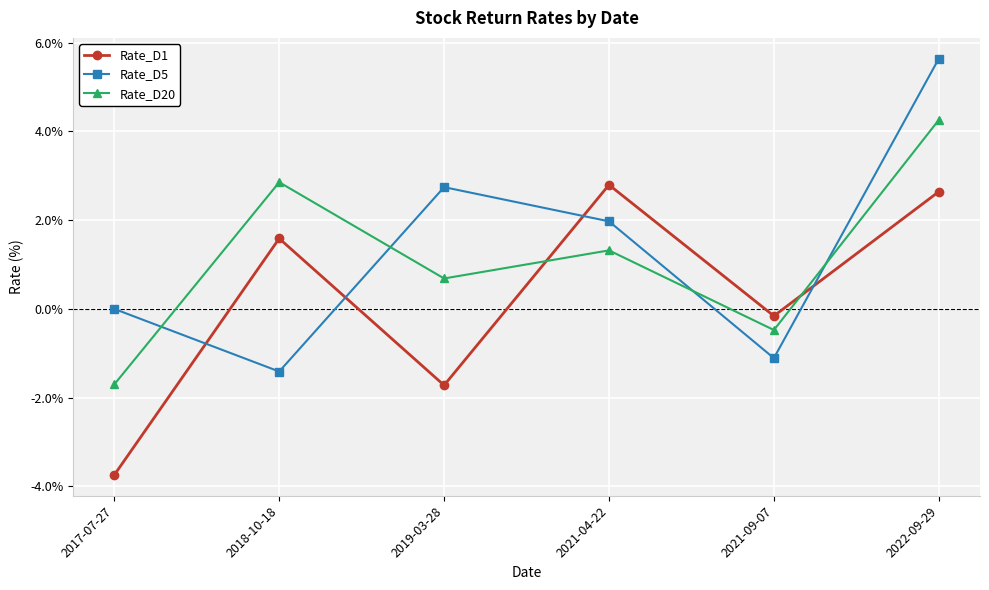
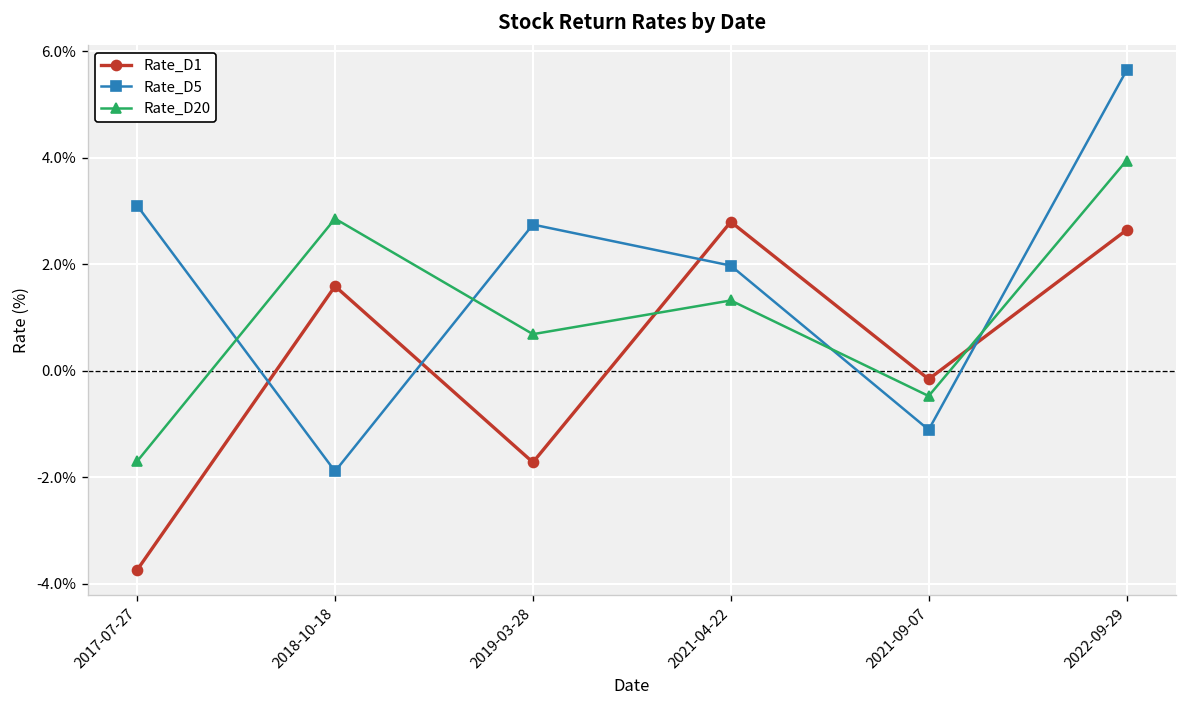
Rate_D5, 2017-07-27: 0.0% -> 3.1%
Rate_D5, 2018-10-18: -1.4% -> -1.9%
Rate_D20, 2022-09-29: 4.3% -> 3.9%
